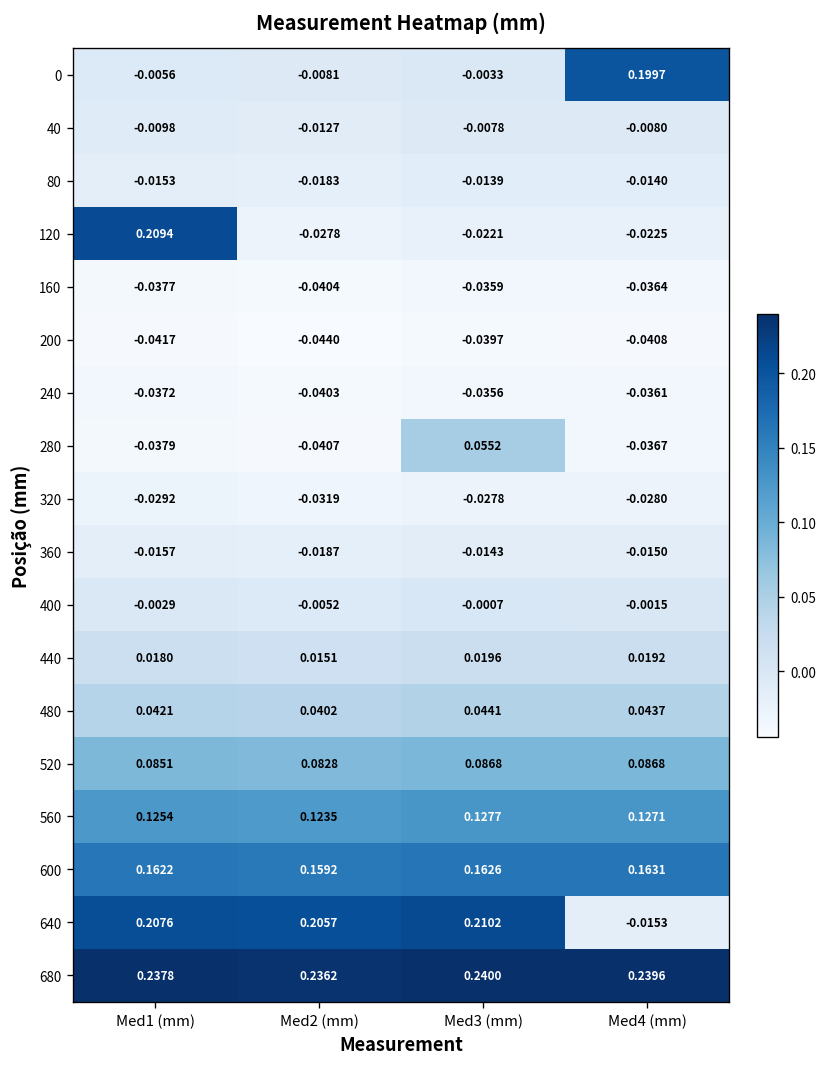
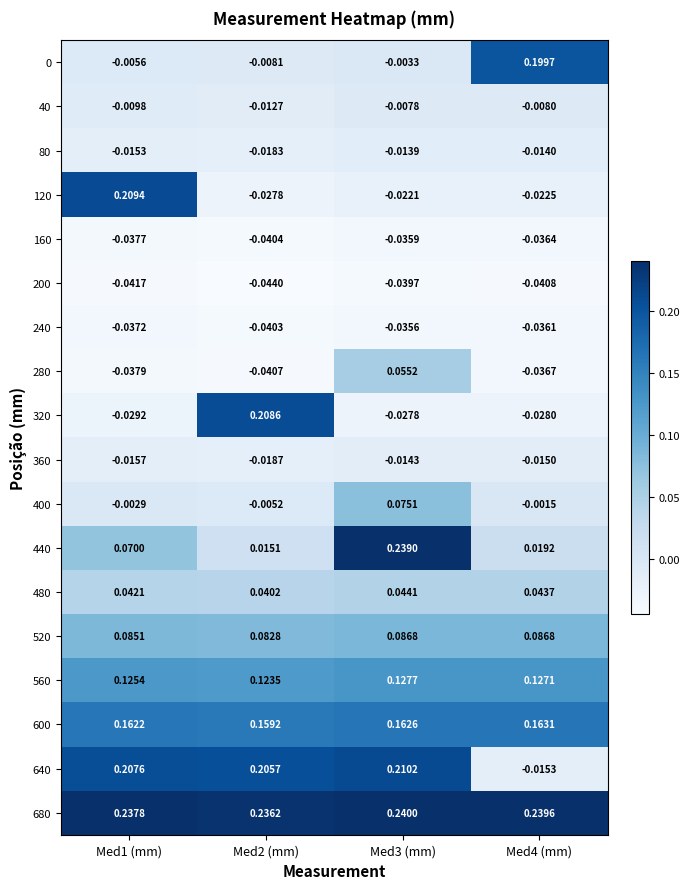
320, Med2 (mm): -0.0319 -> 0.2086
400, Med3 (mm): -0.0007 -> 0.0751
440, Med1 (mm): 0.0180 -> 0.0700
440, Med3 (mm): 0.0196 -> 0.2390
